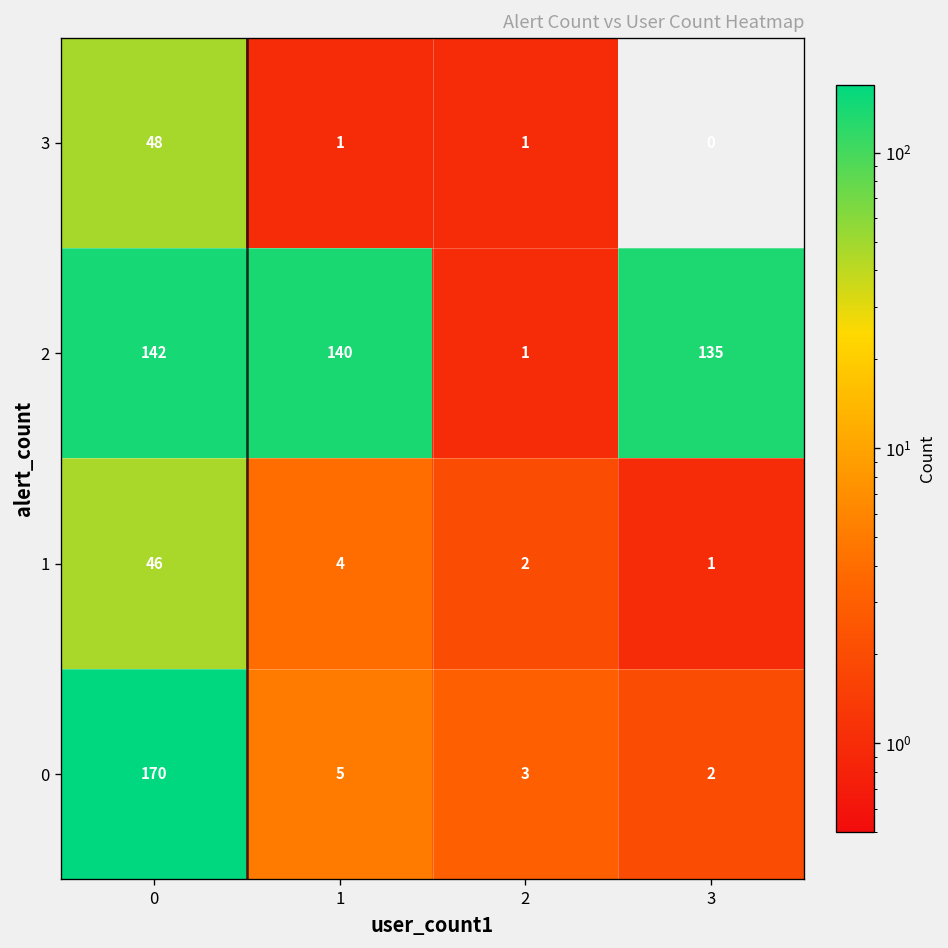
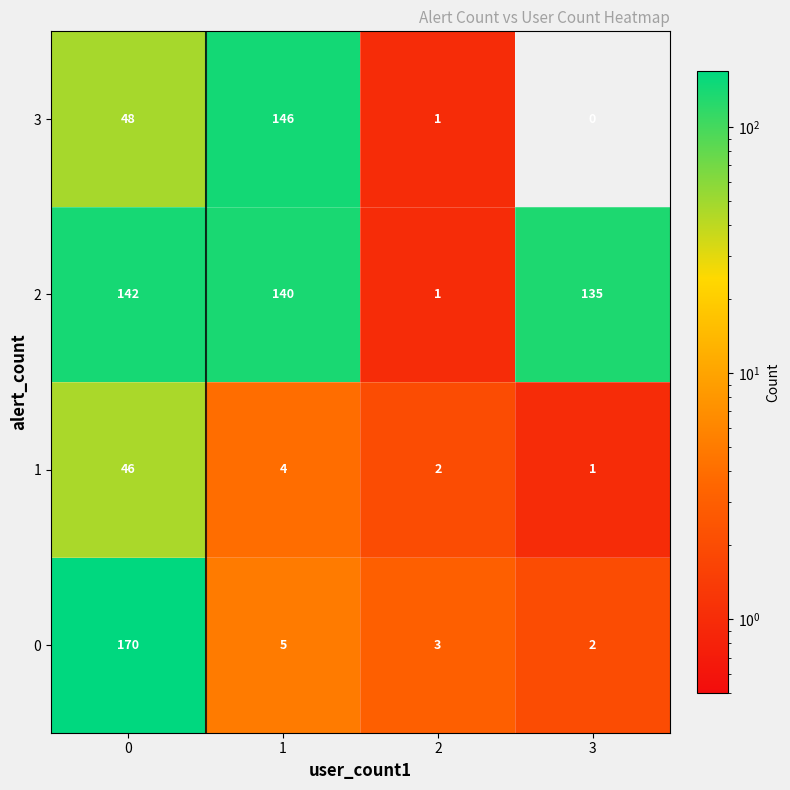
3, 1: 1 -> 146
